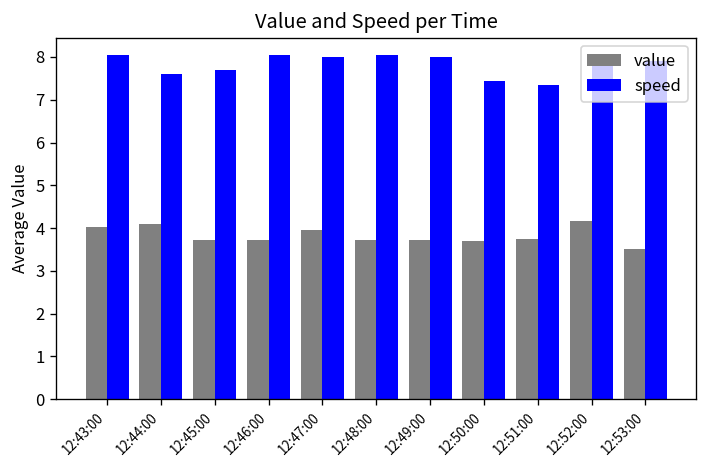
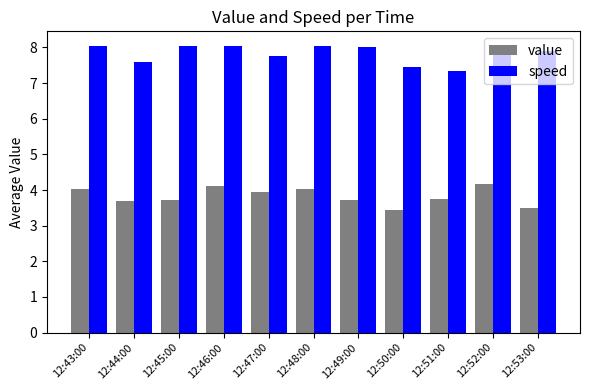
value, 12:44:00: 4.1 -> 3.7
speed, 12:45:00: 7.7 -> 8.0
value, 12:46:00: 3.7 -> 4.1
speed, 12:47:00: 8.0 -> 7.8
value, 12:48:00: 3.7 -> 4.0
value, 12:50:00: 3.7 -> 3.4
